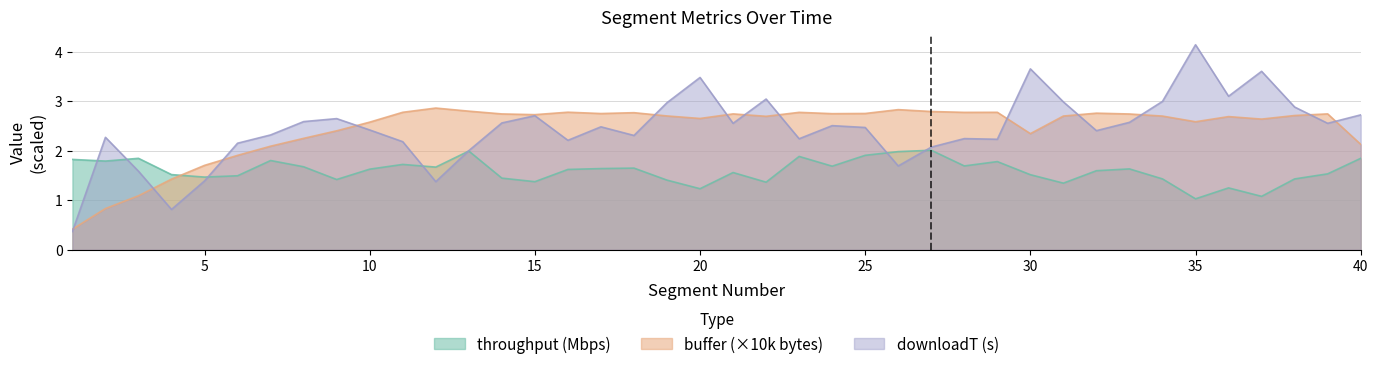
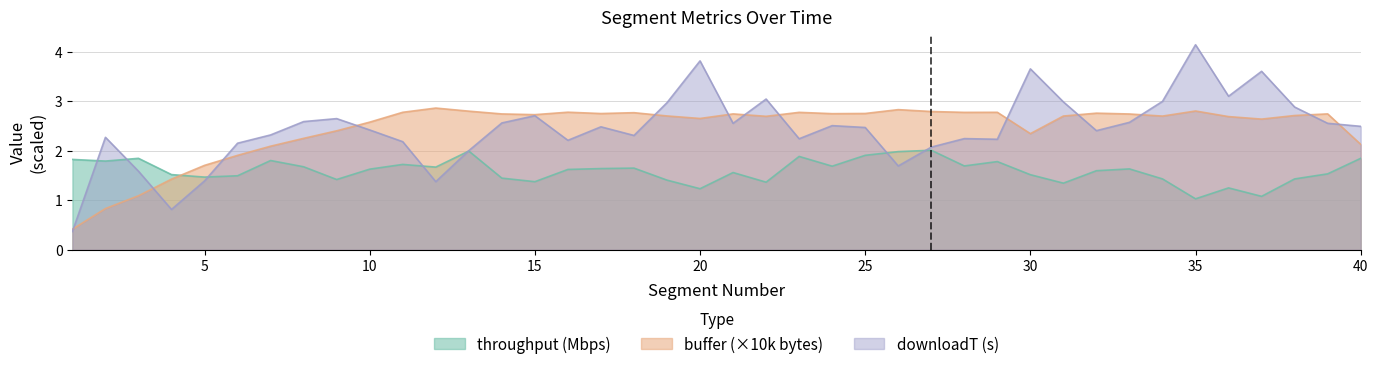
downloadT (s), 20: 3.5 -> 3.8
buffer (×10k bytes), 35: 2.6 -> 2.8
downloadT (s), 40: 2.7 -> 2.5
